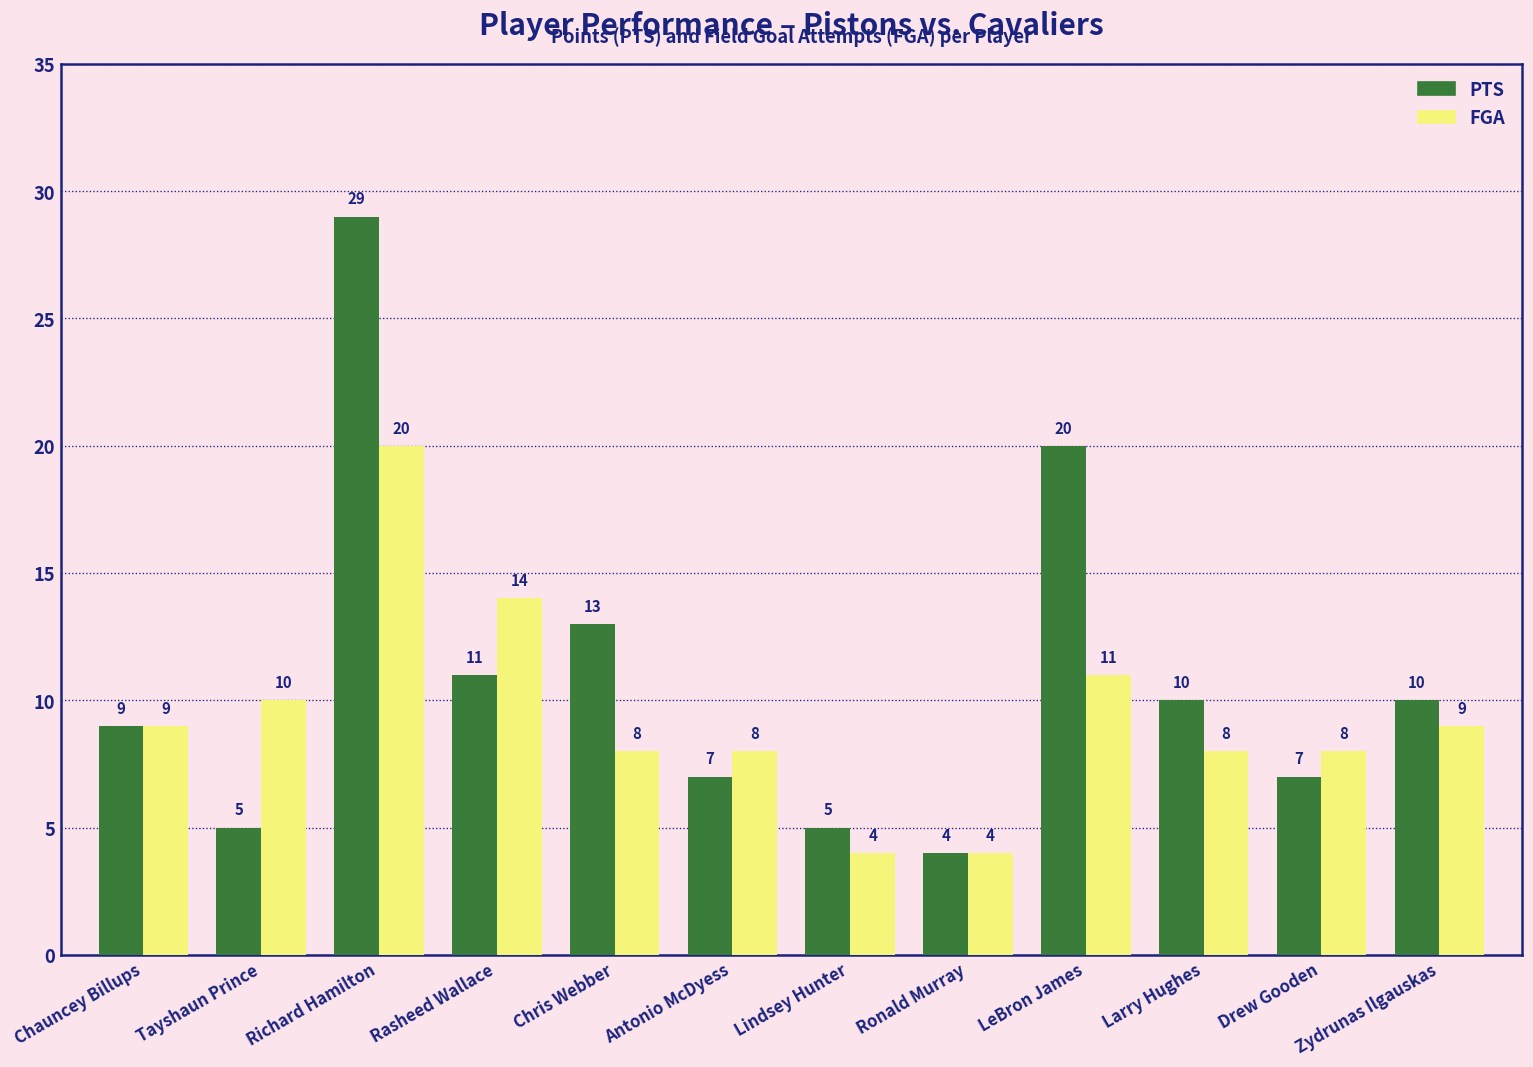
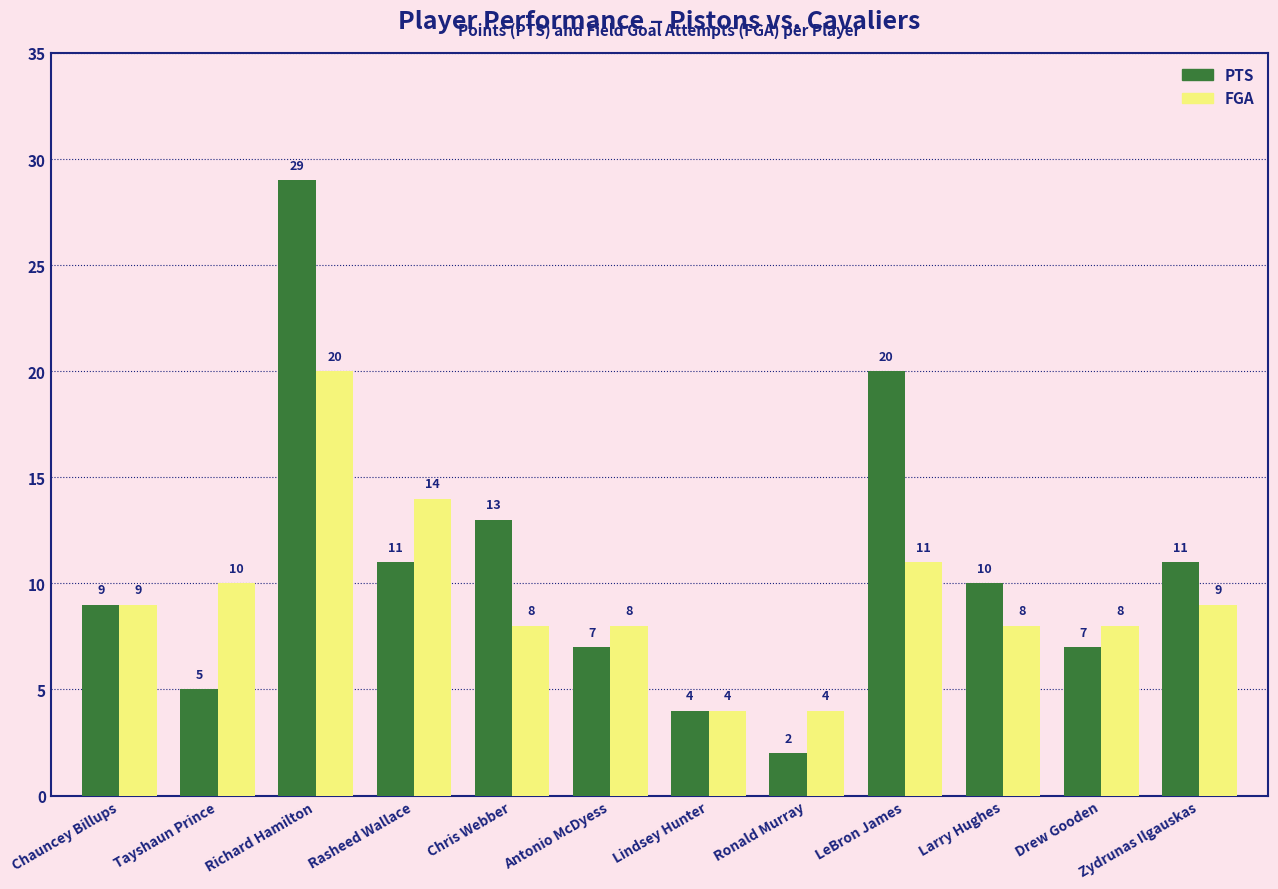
PTS, Lindsey Hunter: 5 -> 4
PTS, Ronald Murray: 4 -> 2
PTS, Zydrunas Ilgauskas: 10 -> 11
